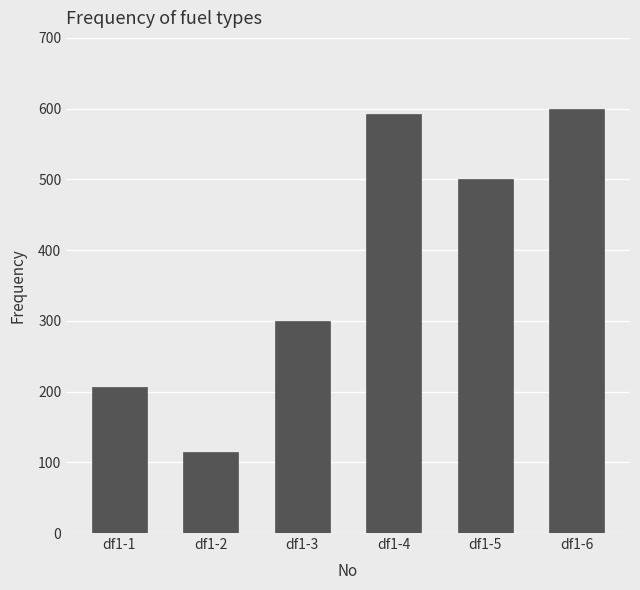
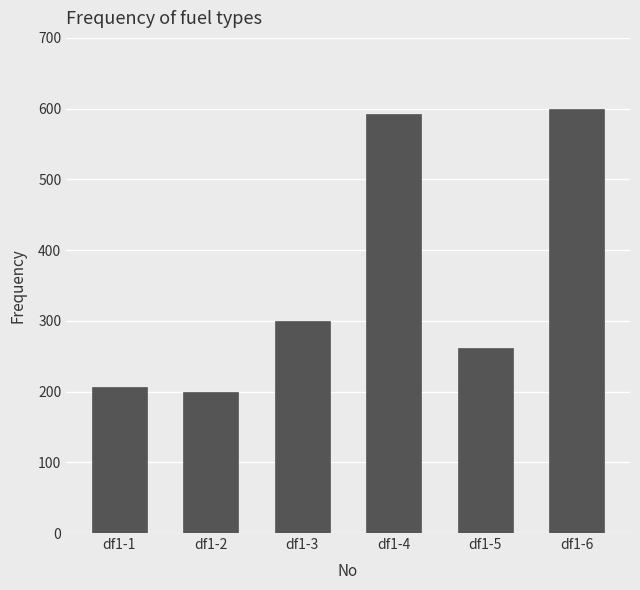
df1-2: 110 -> 200
df1-5: 500 -> 260
